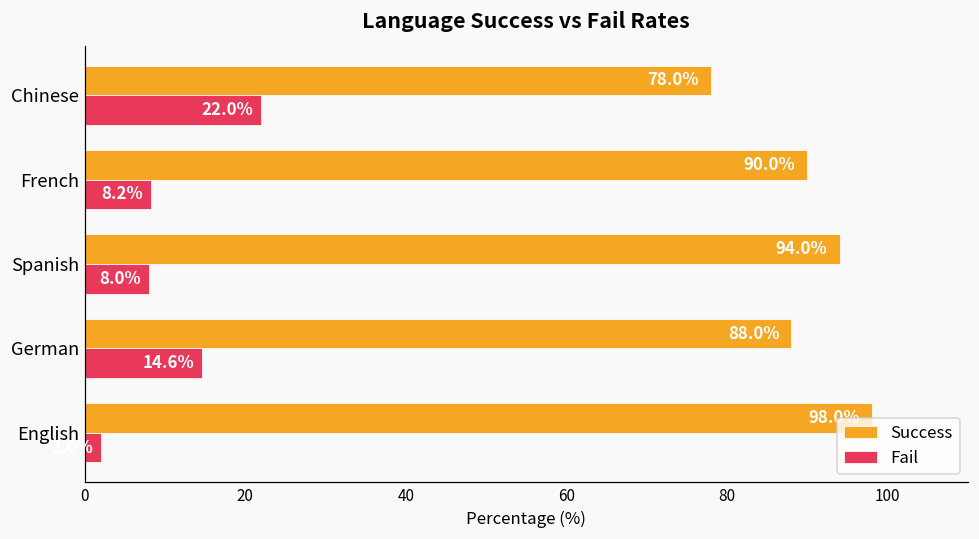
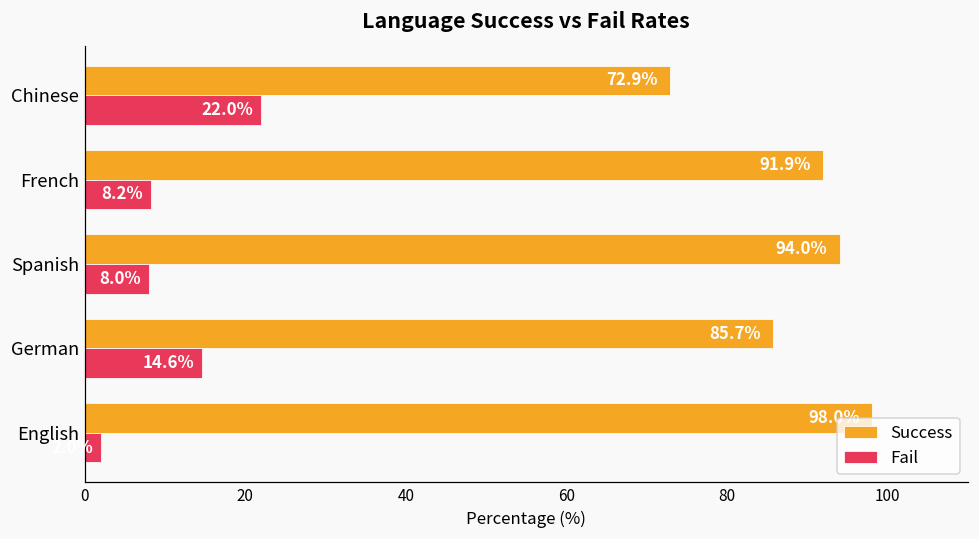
Success, Chinese: 78.0% -> 72.9%
Success, French: 90.0% -> 91.9%
Success, German: 88.0% -> 85.7%
